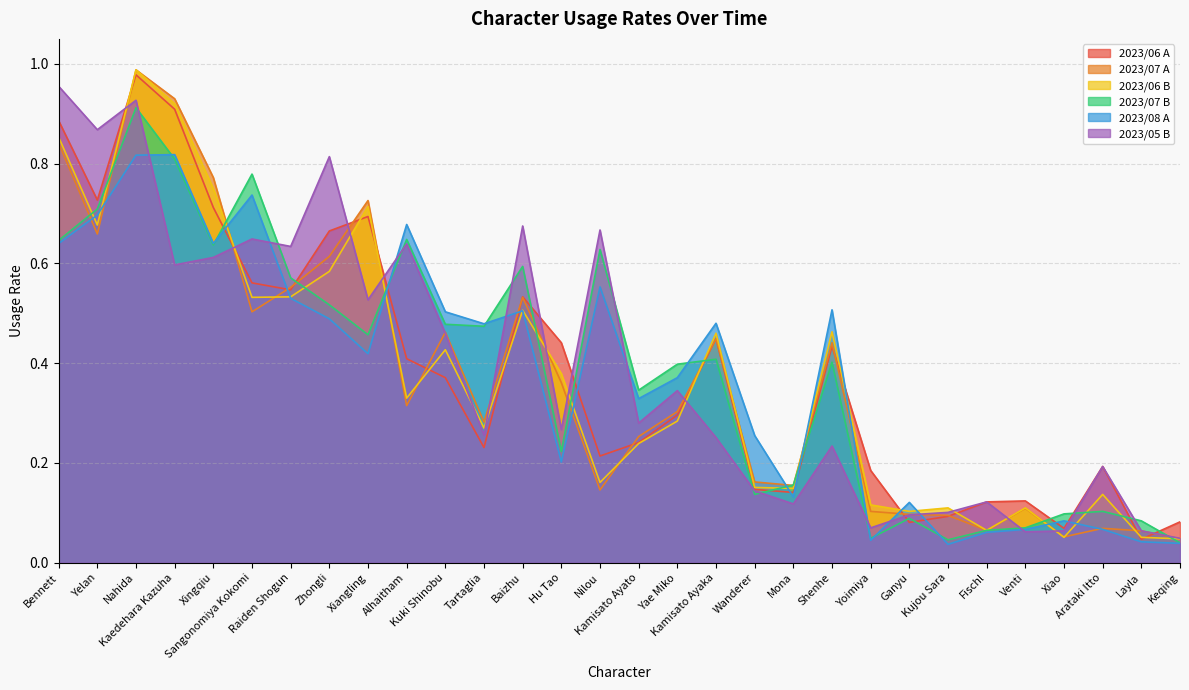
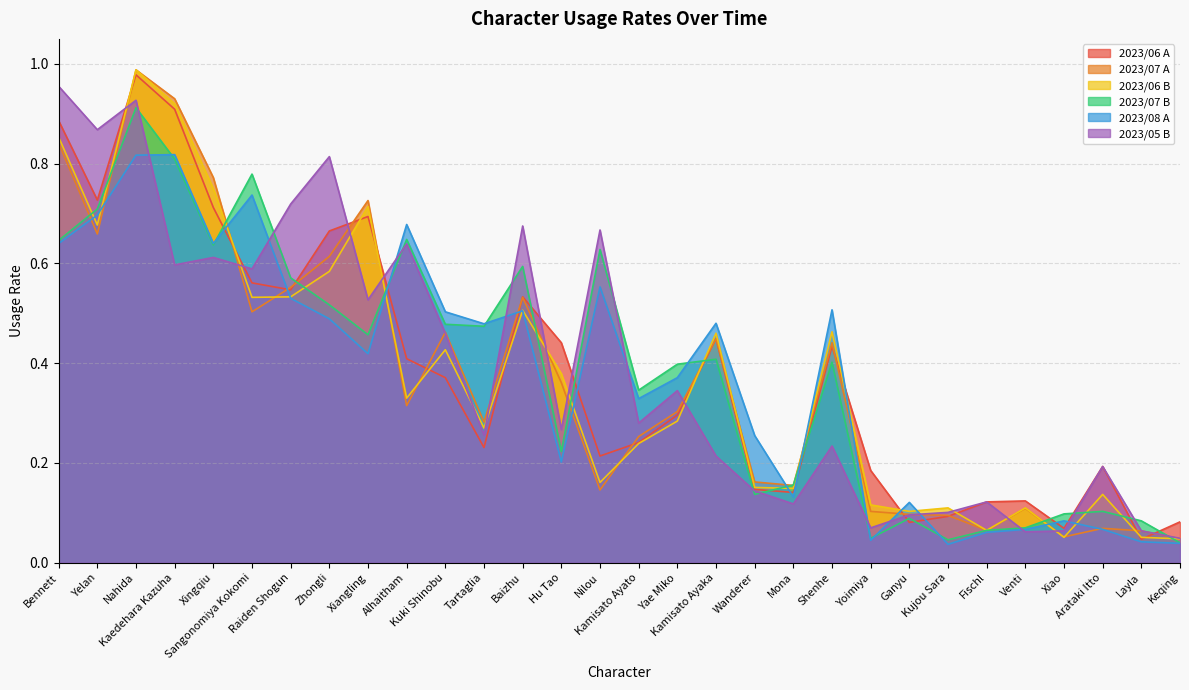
2023/05 B, Sangonomiya Kokomi: 0.65 -> 0.59
2023/05 B, Raiden Shogun: 0.63 -> 0.72
2023/05 B, Kamisato Ayaka: 0.25 -> 0.21
